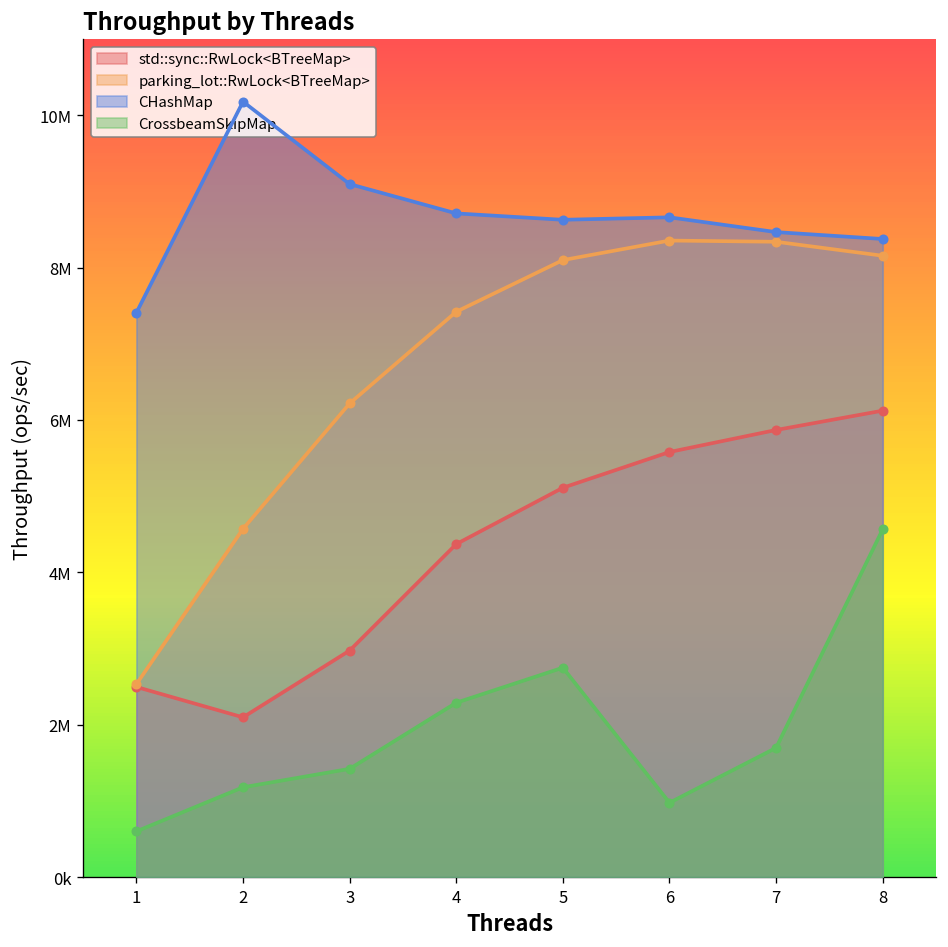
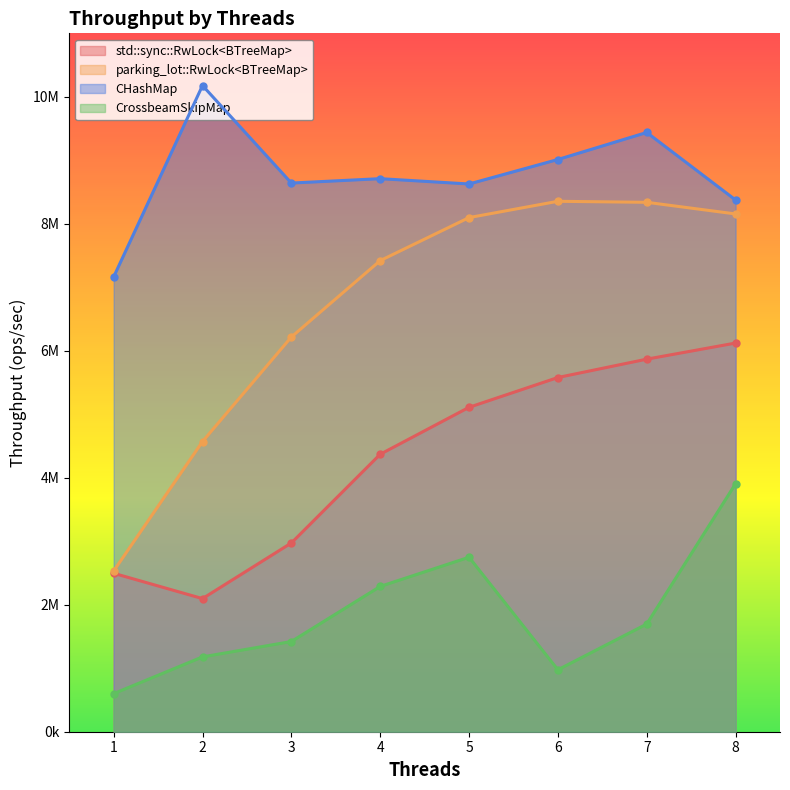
CHashMap, 1: 7400000 -> 7200000
CHashMap, 3: 9100000 -> 8600000
CHashMap, 6: 8700000 -> 9000000
CHashMap, 7: 8500000 -> 9400000
CrossbeamSkipMap, 8: 4600000 -> 3900000
